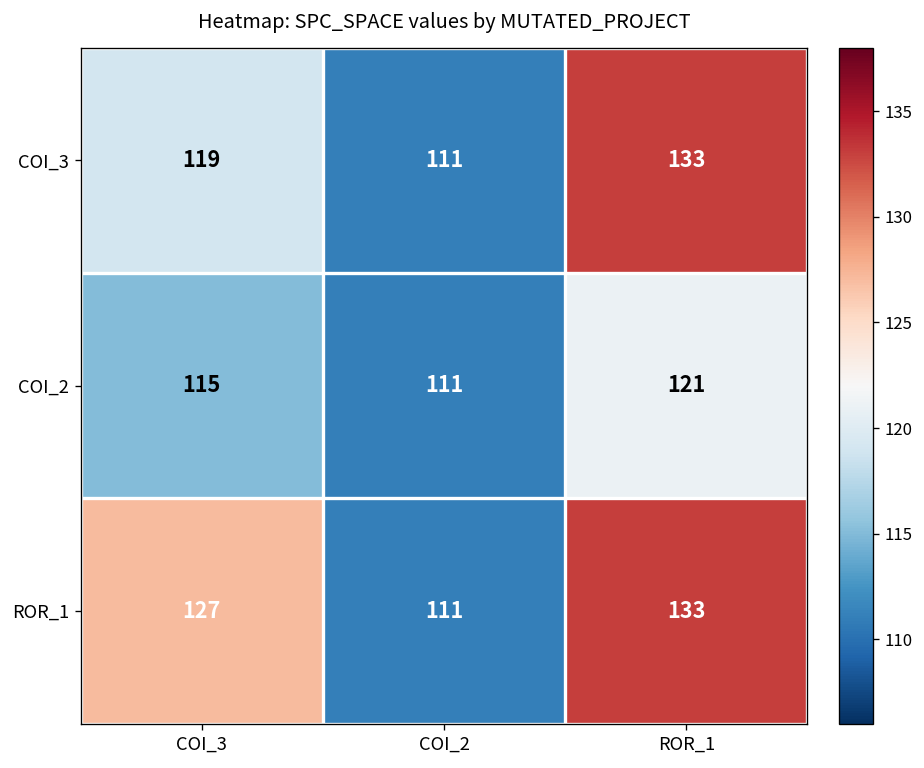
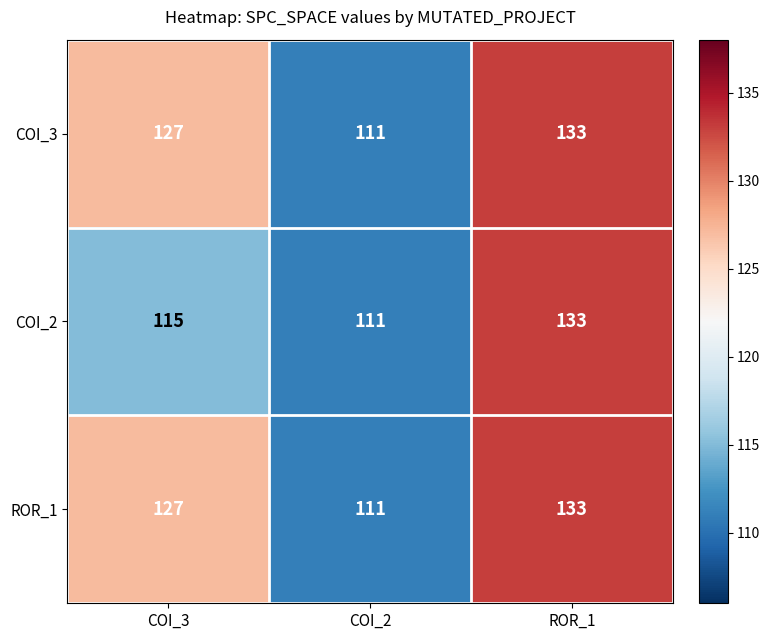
COI_3, COI_3: 119 -> 127
COI_2, ROR_1: 121 -> 133
